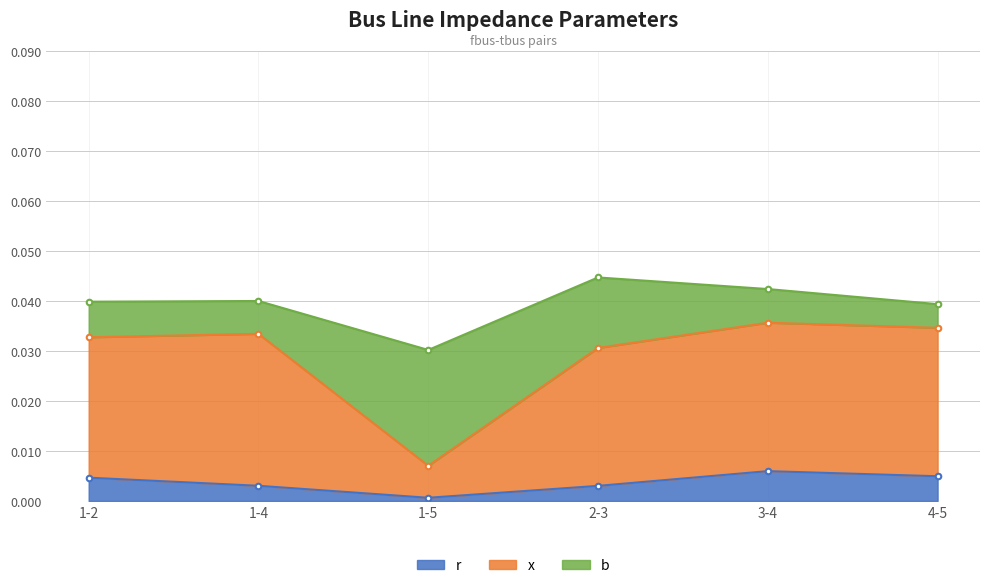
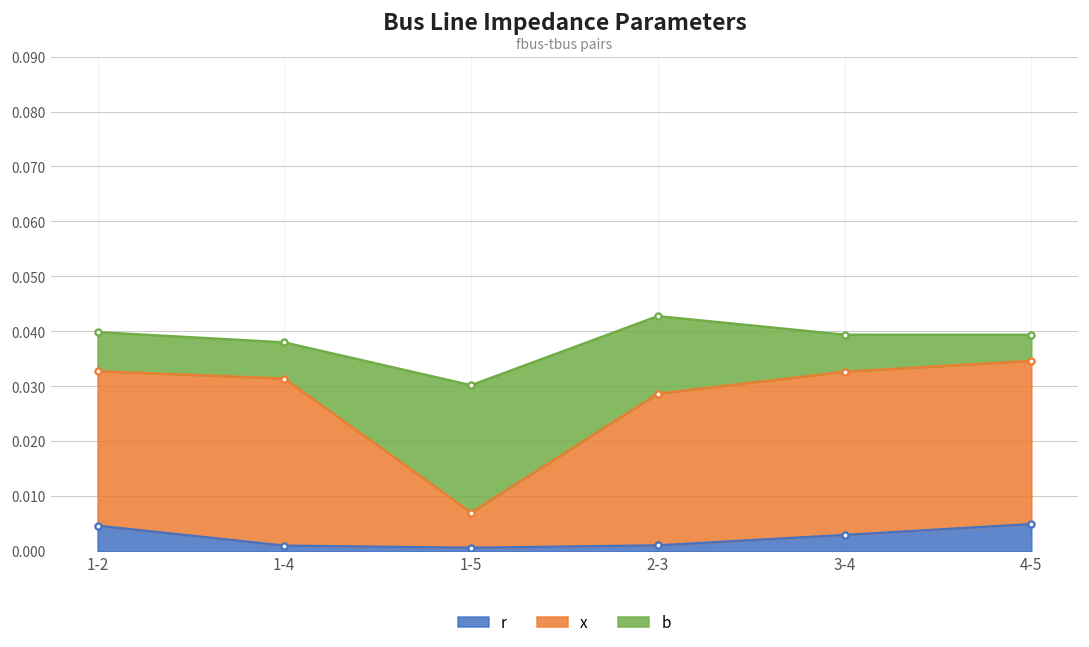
r, 1-4: 0.003 -> 0.001
r, 2-3: 0.003 -> 0.001
r, 3-4: 0.006 -> 0.003
